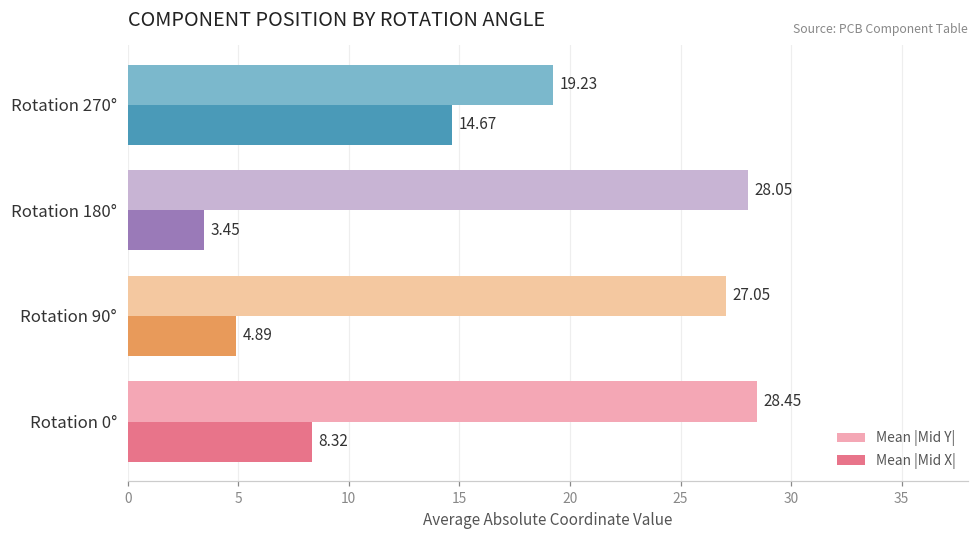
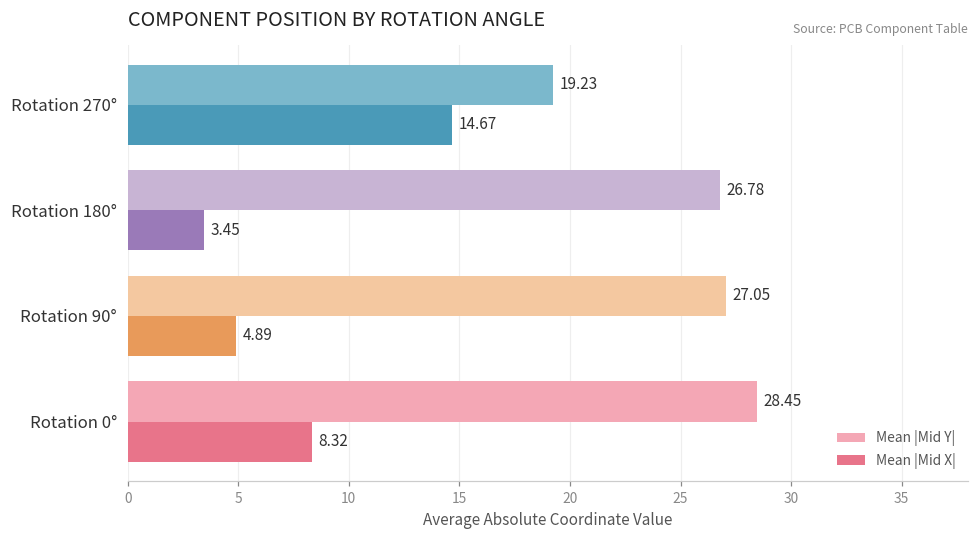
Mean |Mid Y|, Rotation 180°: 28.05 -> 26.78
